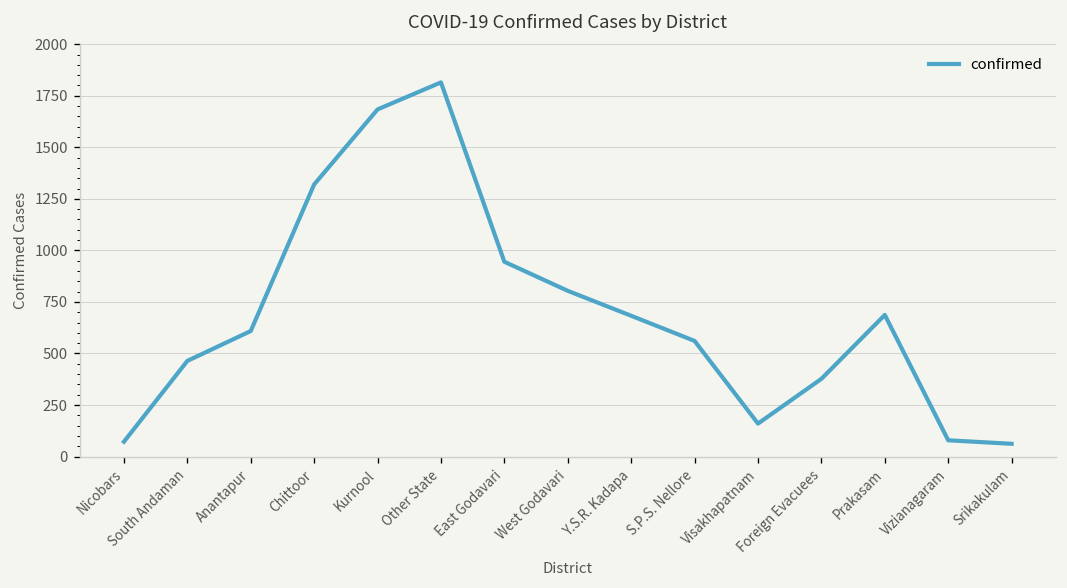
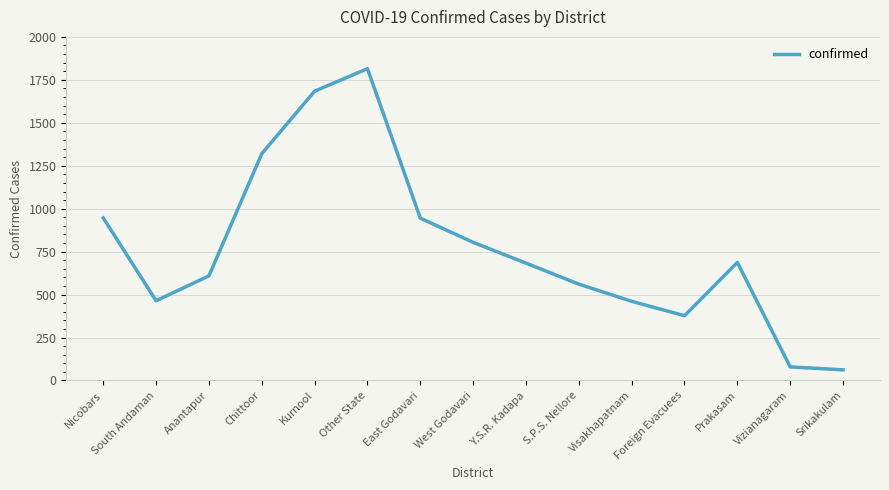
Nicobars: 70 -> 950
Visakhapatnam: 160 -> 460
